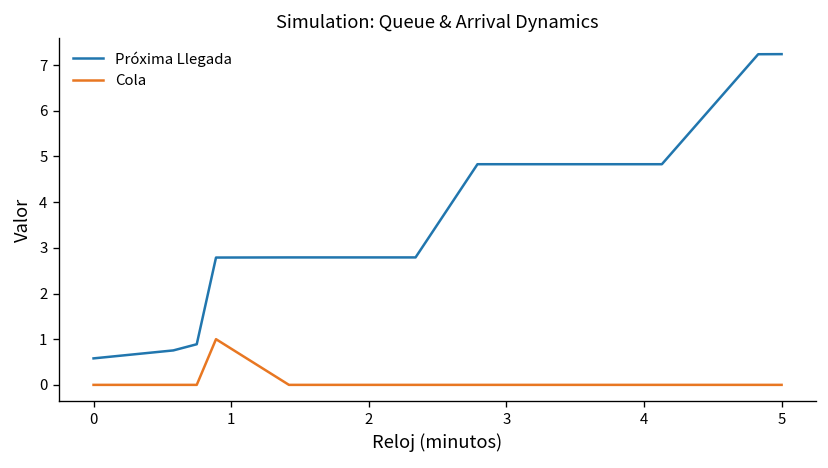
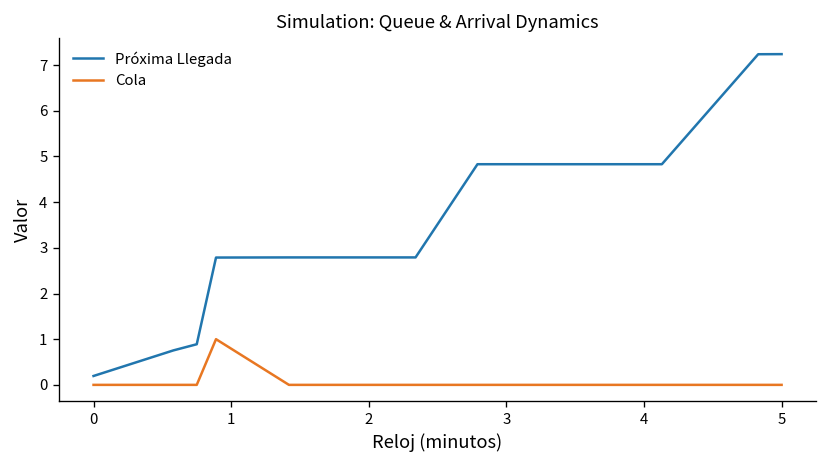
Próxima Llegada, 0: 0.6 -> 0.2
